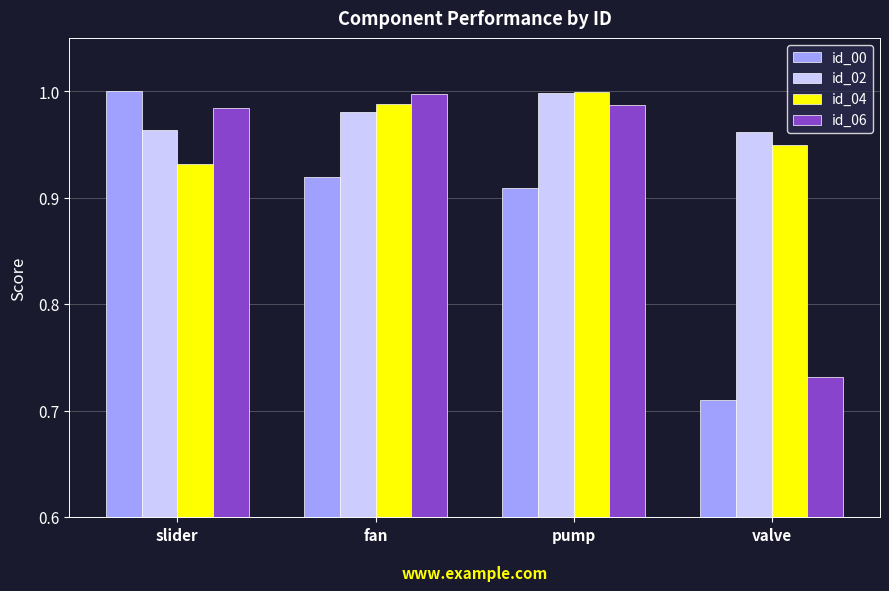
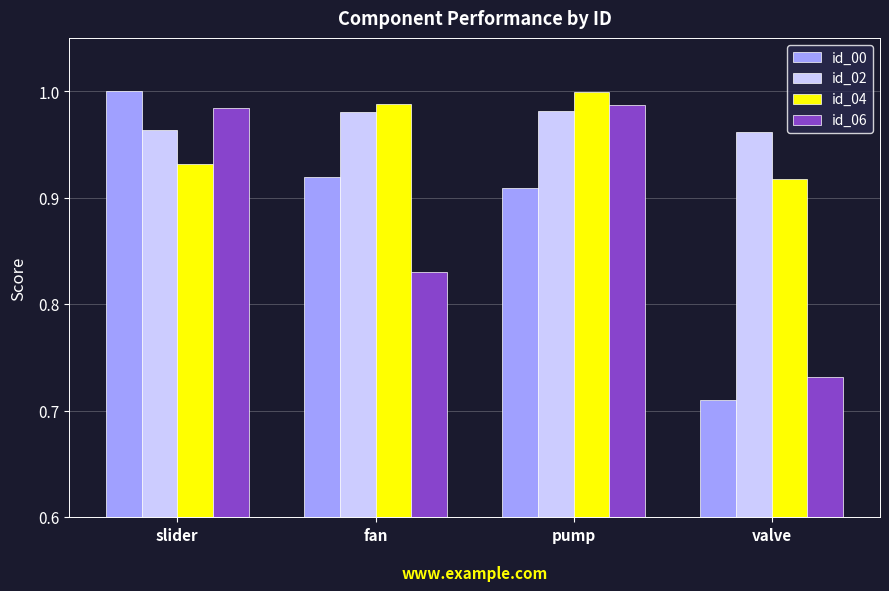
id_06, fan: 0.997 -> 0.830
id_02, pump: 0.999 -> 0.982
id_04, valve: 0.950 -> 0.918
